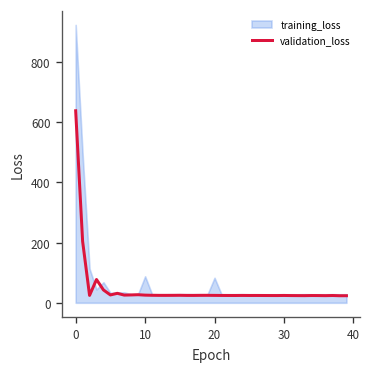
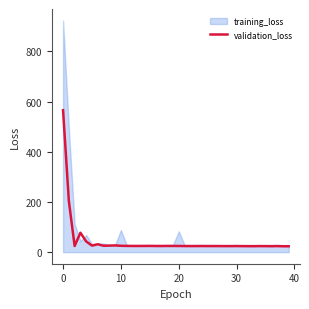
validation_loss, 0: 640 -> 570
